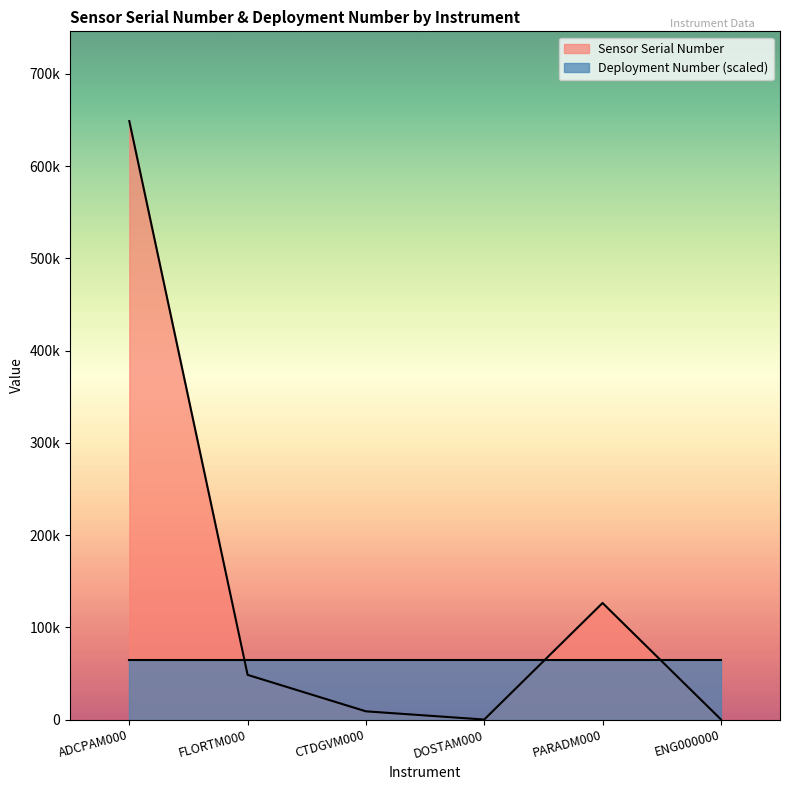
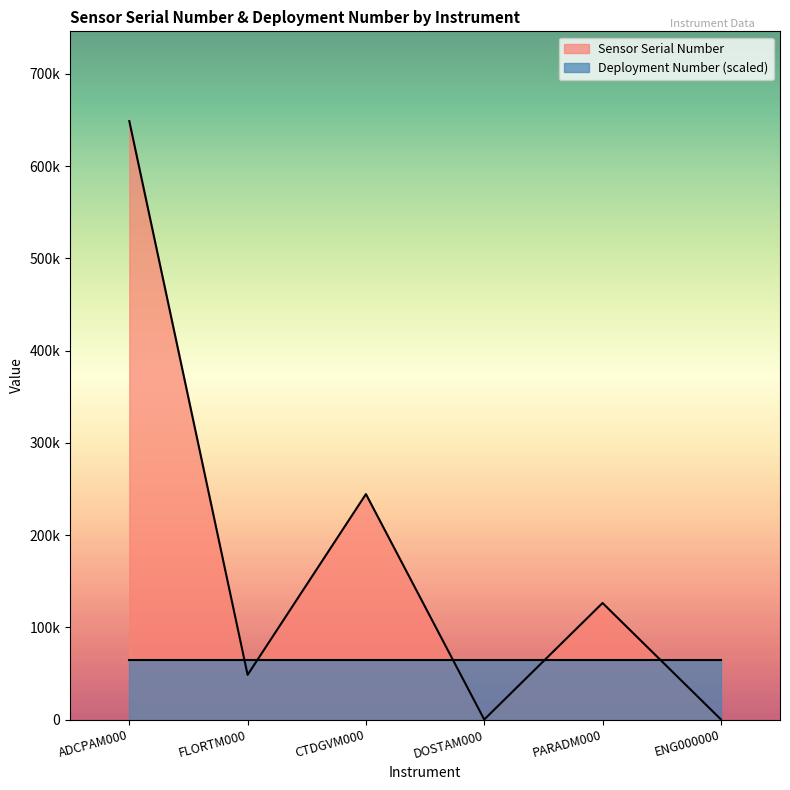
Sensor Serial Number, CTDGVM000: 10000 -> 240000
